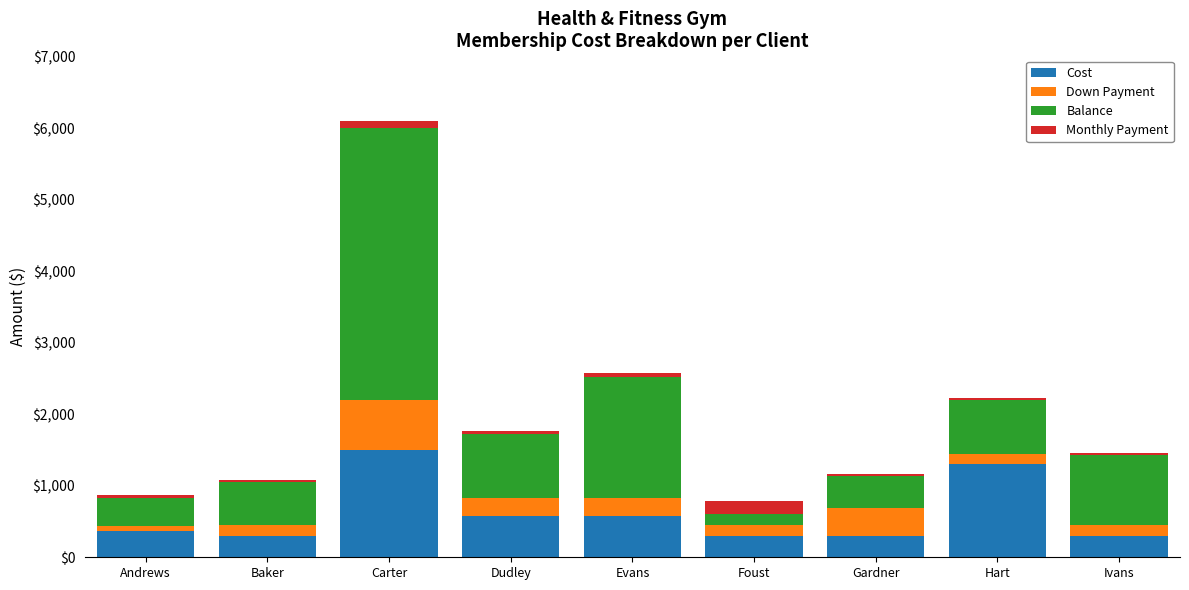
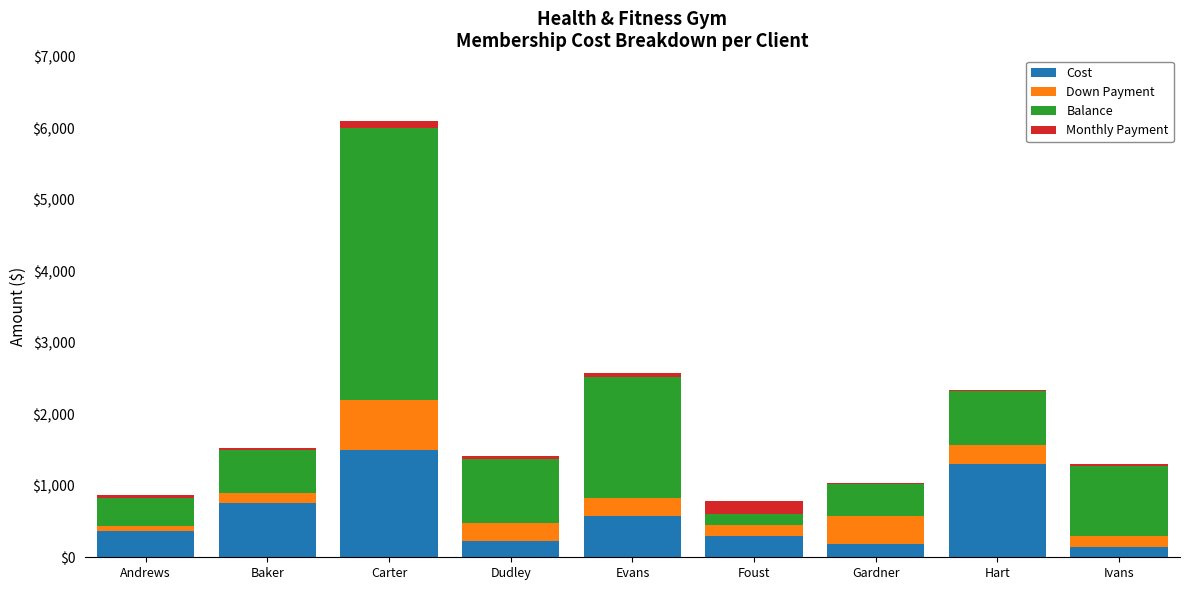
Cost, Baker: $300 -> $800
Cost, Dudley: $600 -> $200
Cost, Gardner: $300 -> $200
Down Payment, Hart: $200 -> $300
Cost, Ivans: $300 -> $100
